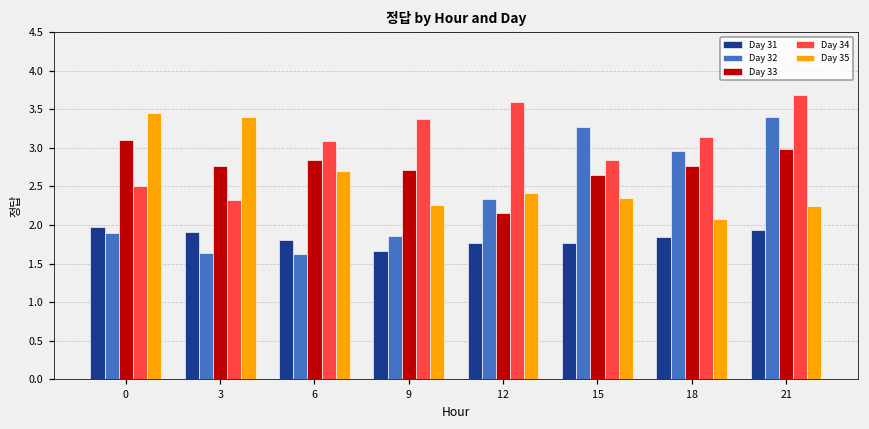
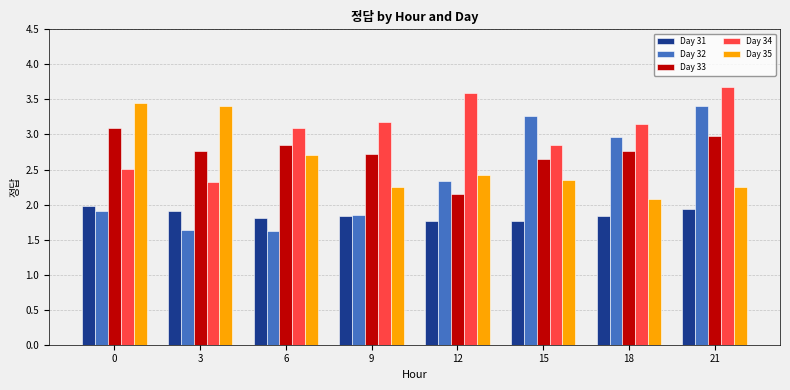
Day 31, 9: 1.7 -> 1.8
Day 34, 9: 3.4 -> 3.2
